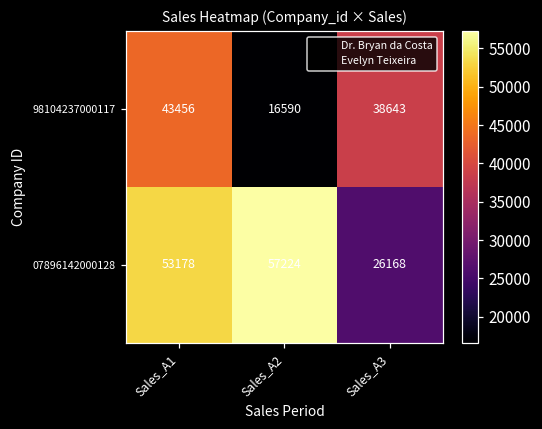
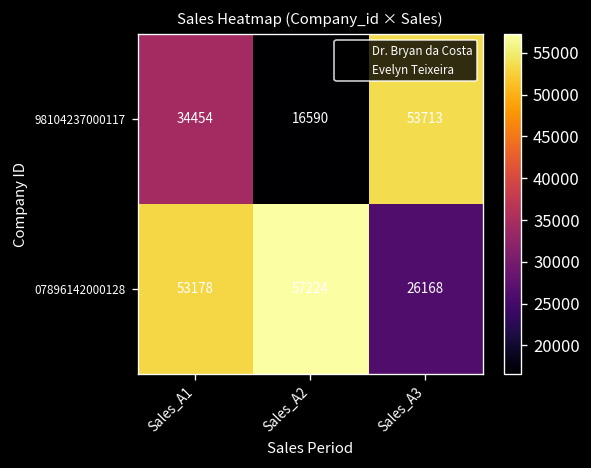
98104237000117, Sales_A1: 43456 -> 34454
98104237000117, Sales_A3: 38643 -> 53713
